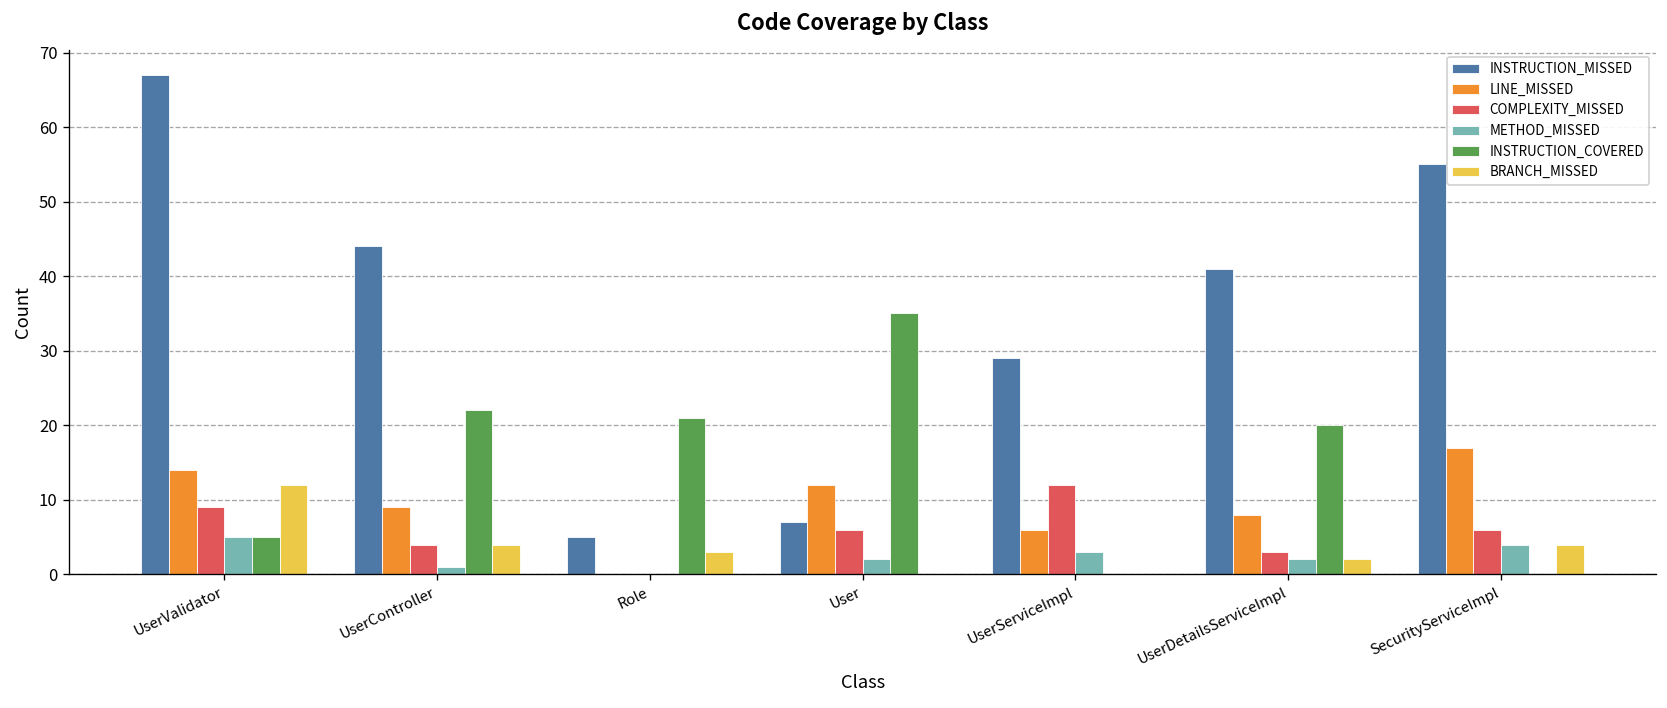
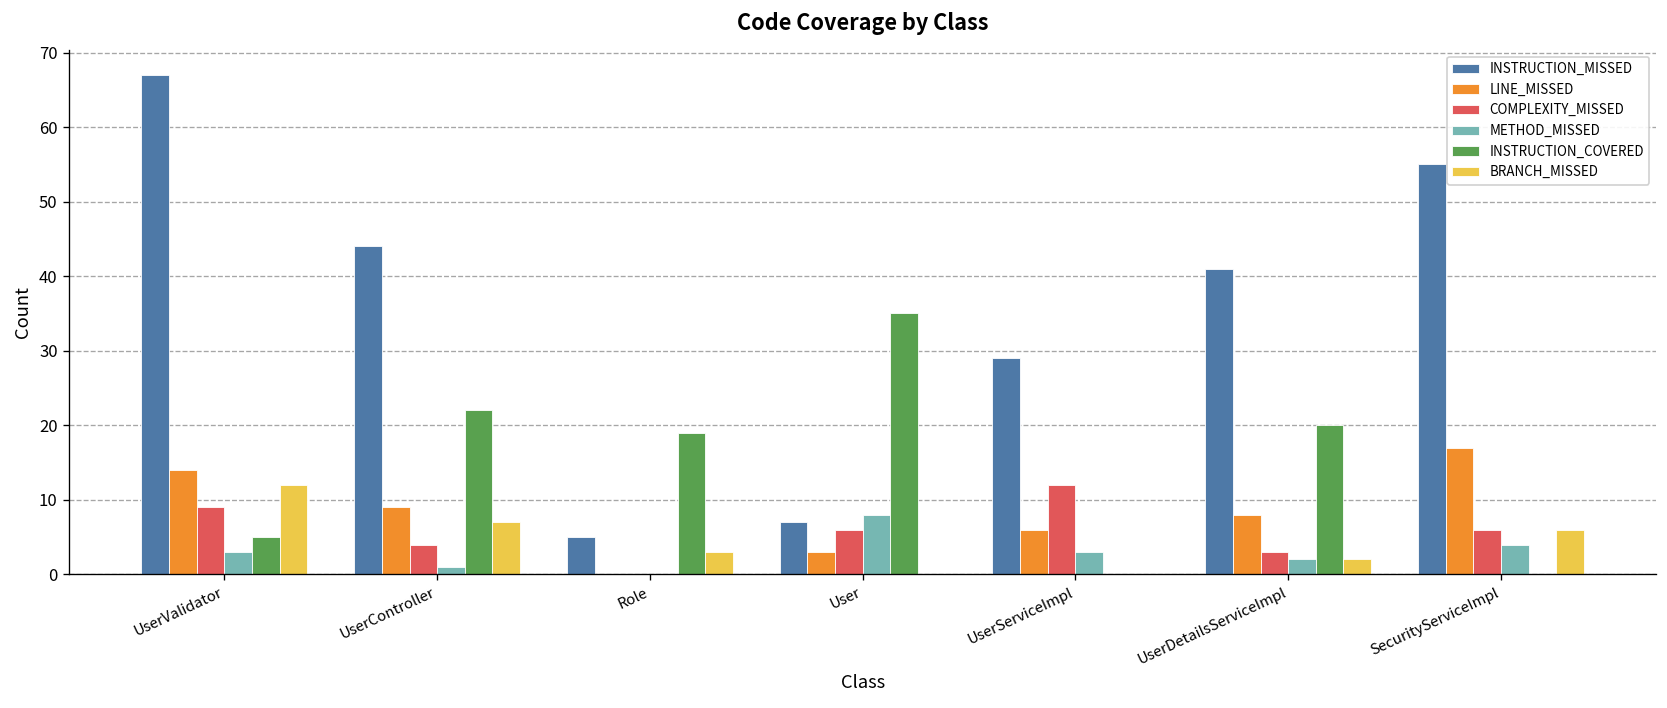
METHOD_MISSED, UserValidator: 5 -> 3
BRANCH_MISSED, UserController: 4 -> 7
INSTRUCTION_COVERED, Role: 21 -> 19
LINE_MISSED, User: 12 -> 3
METHOD_MISSED, User: 2 -> 8
BRANCH_MISSED, SecurityServiceImpl: 4 -> 6
